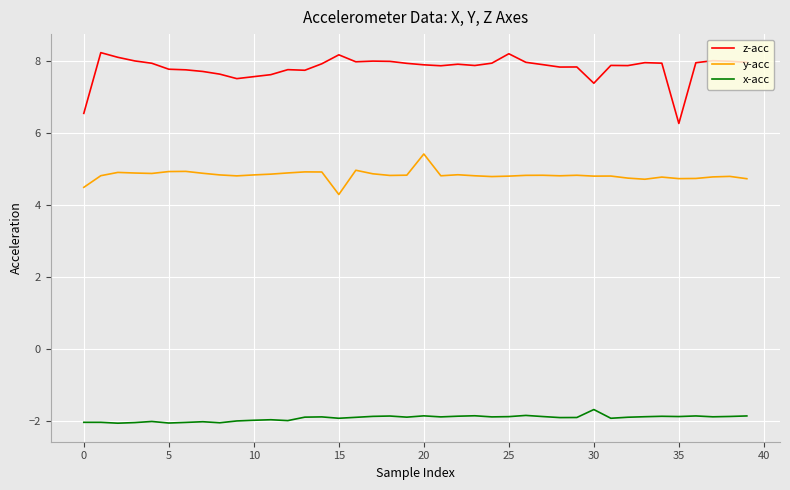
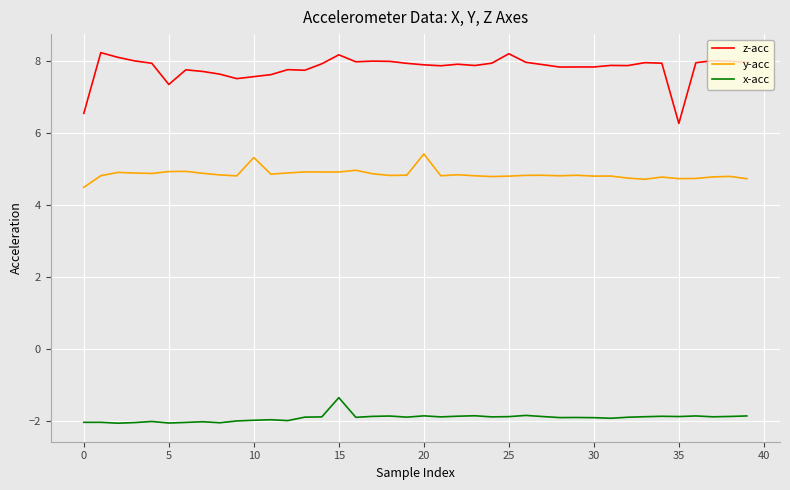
z-acc, 5: 7.8 -> 7.3
y-acc, 10: 4.8 -> 5.3
y-acc, 15: 4.3 -> 4.9
x-acc, 15: -1.9 -> -1.3
z-acc, 30: 7.4 -> 7.8
x-acc, 30: -1.7 -> -1.9
